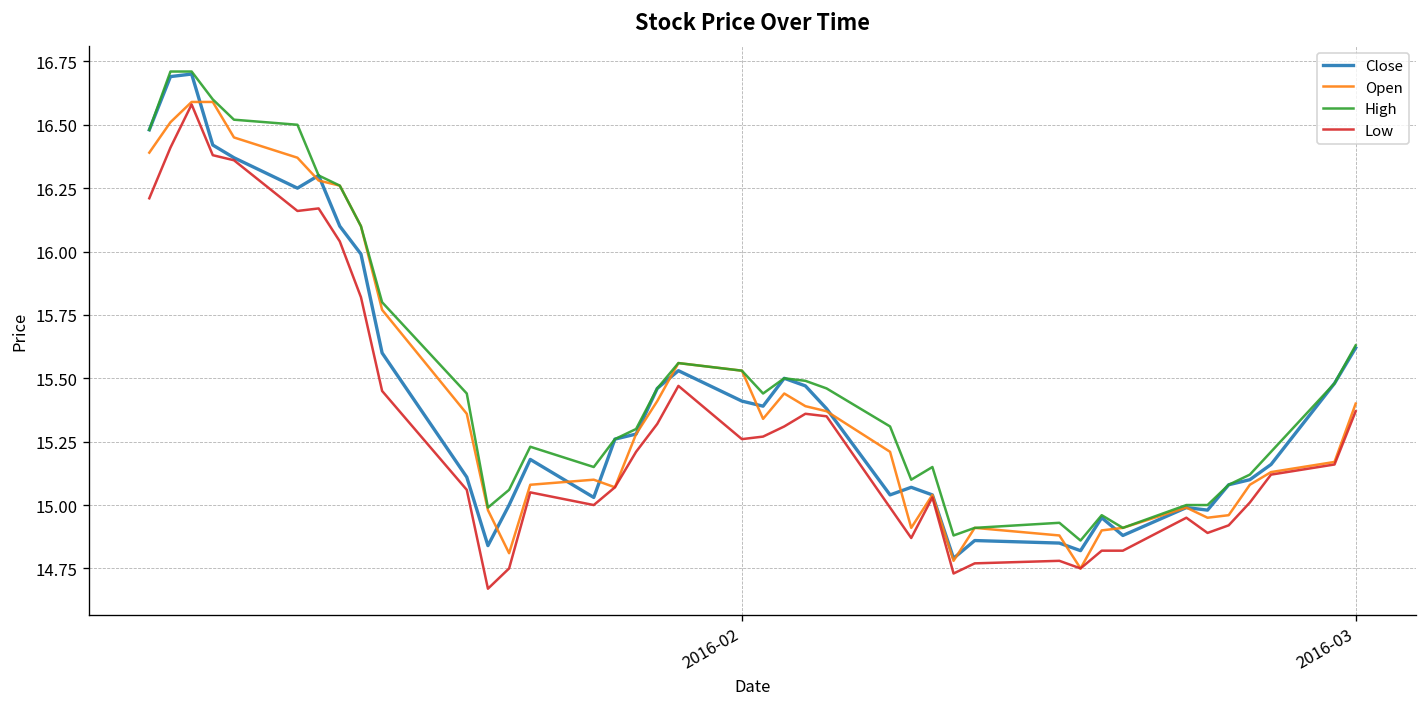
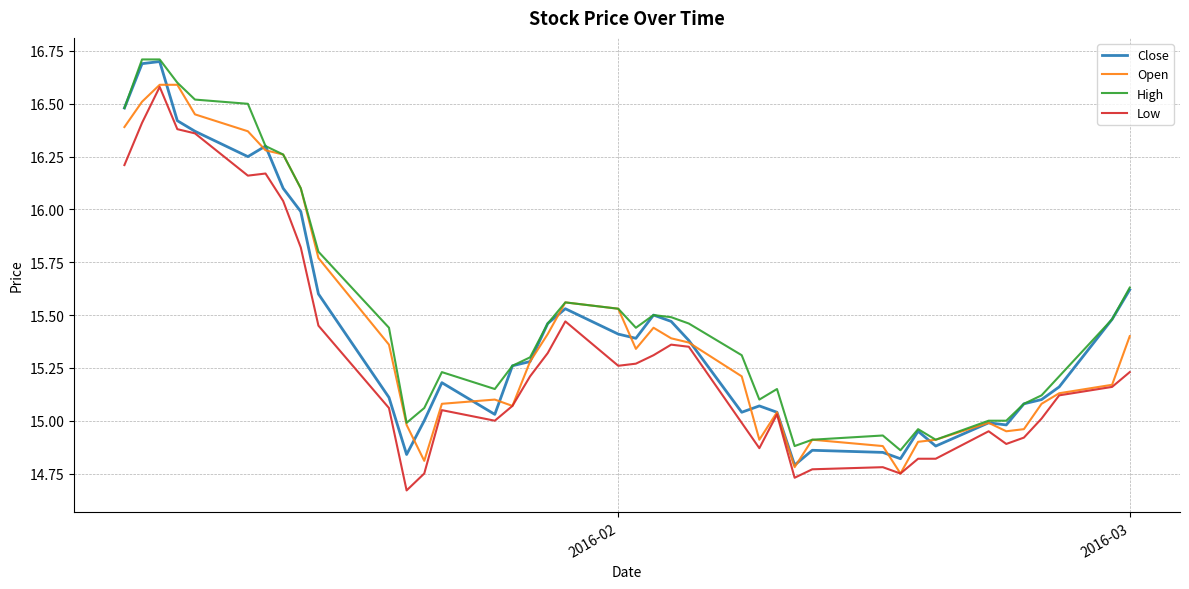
Low, 2016-03: 15.37 -> 15.23
